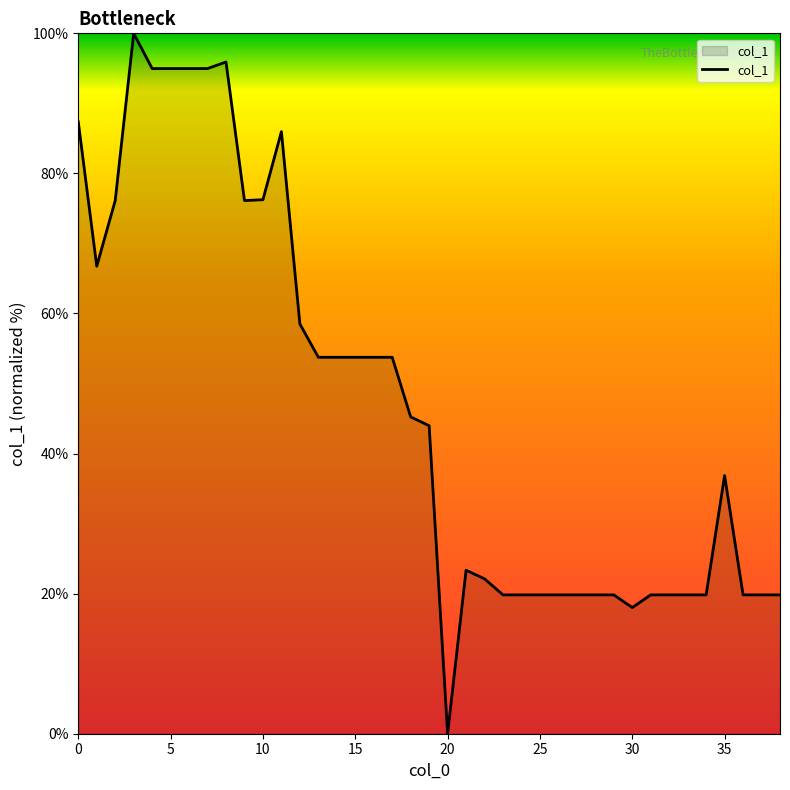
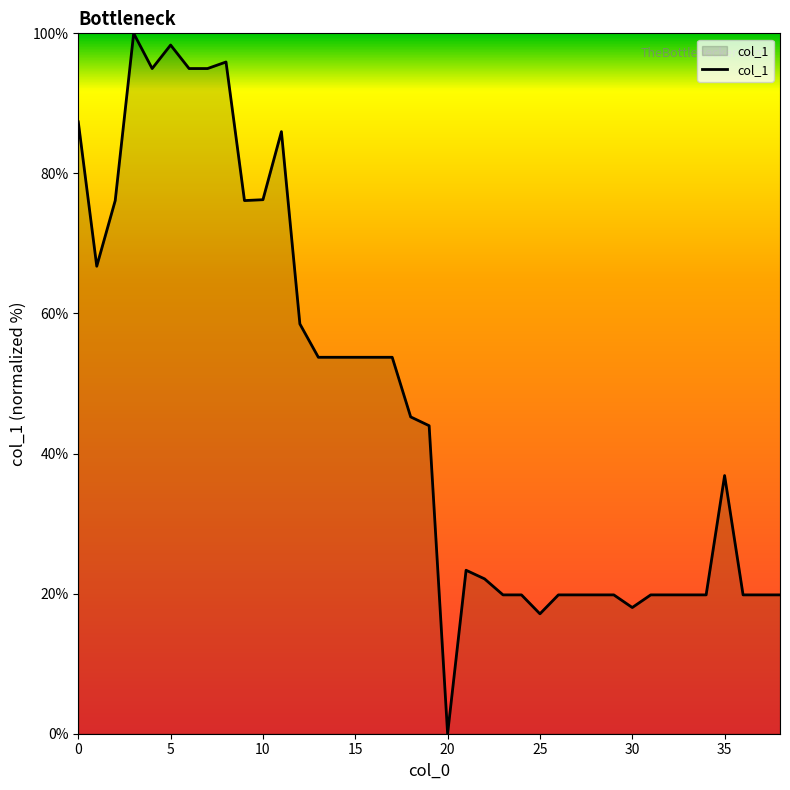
5: 95% -> 98%
25: 20% -> 17%
